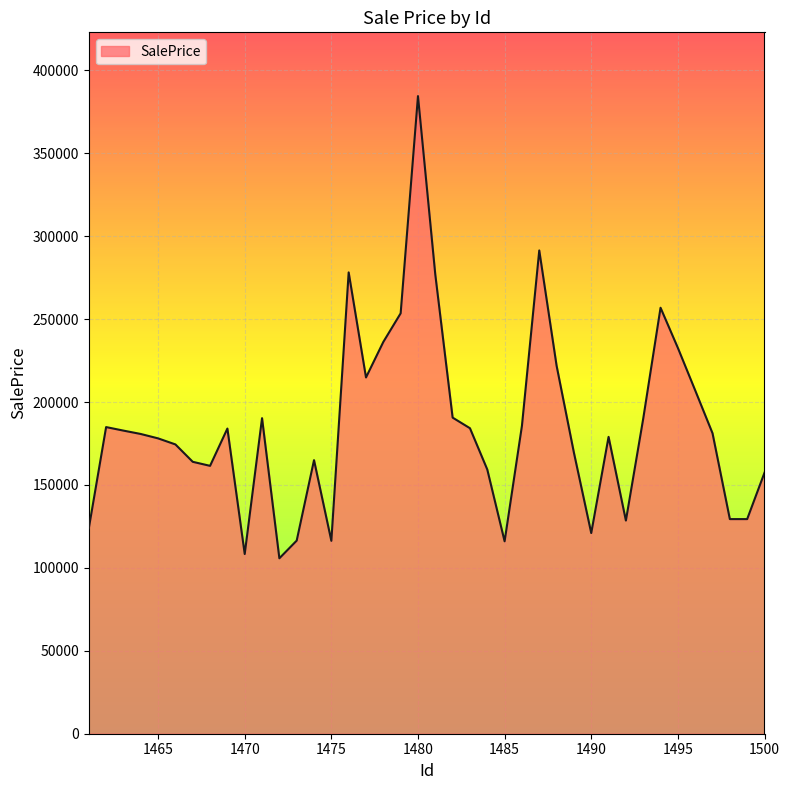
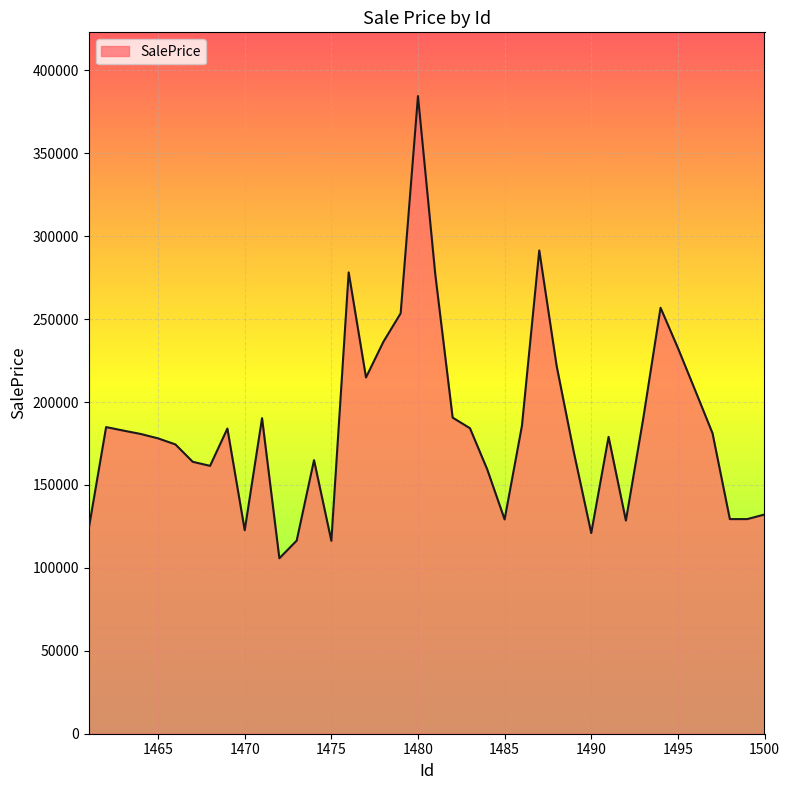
1470: 108000 -> 123000
1485: 116000 -> 129000
1500: 157000 -> 132000
